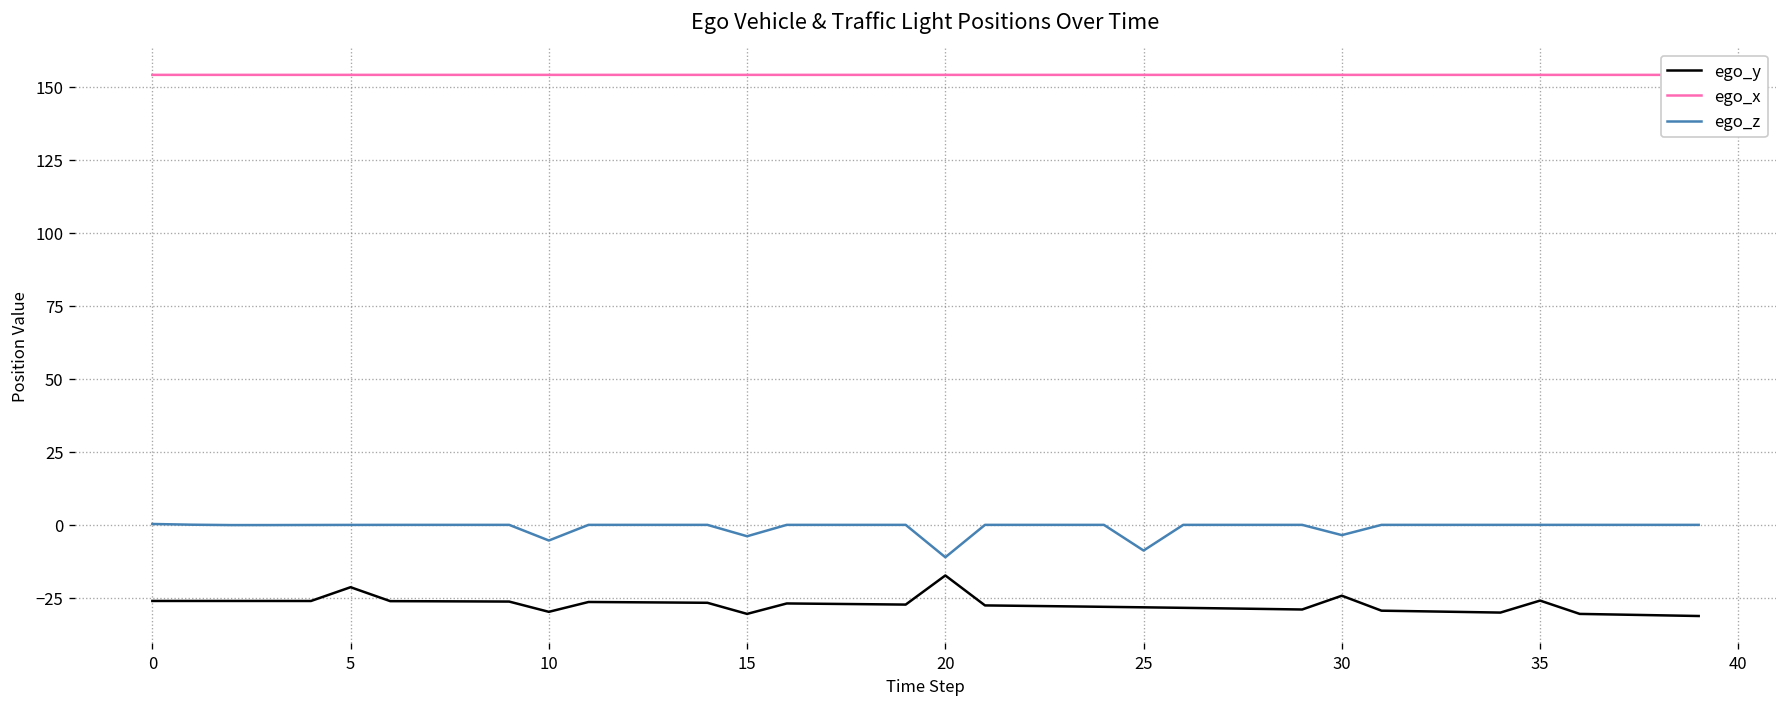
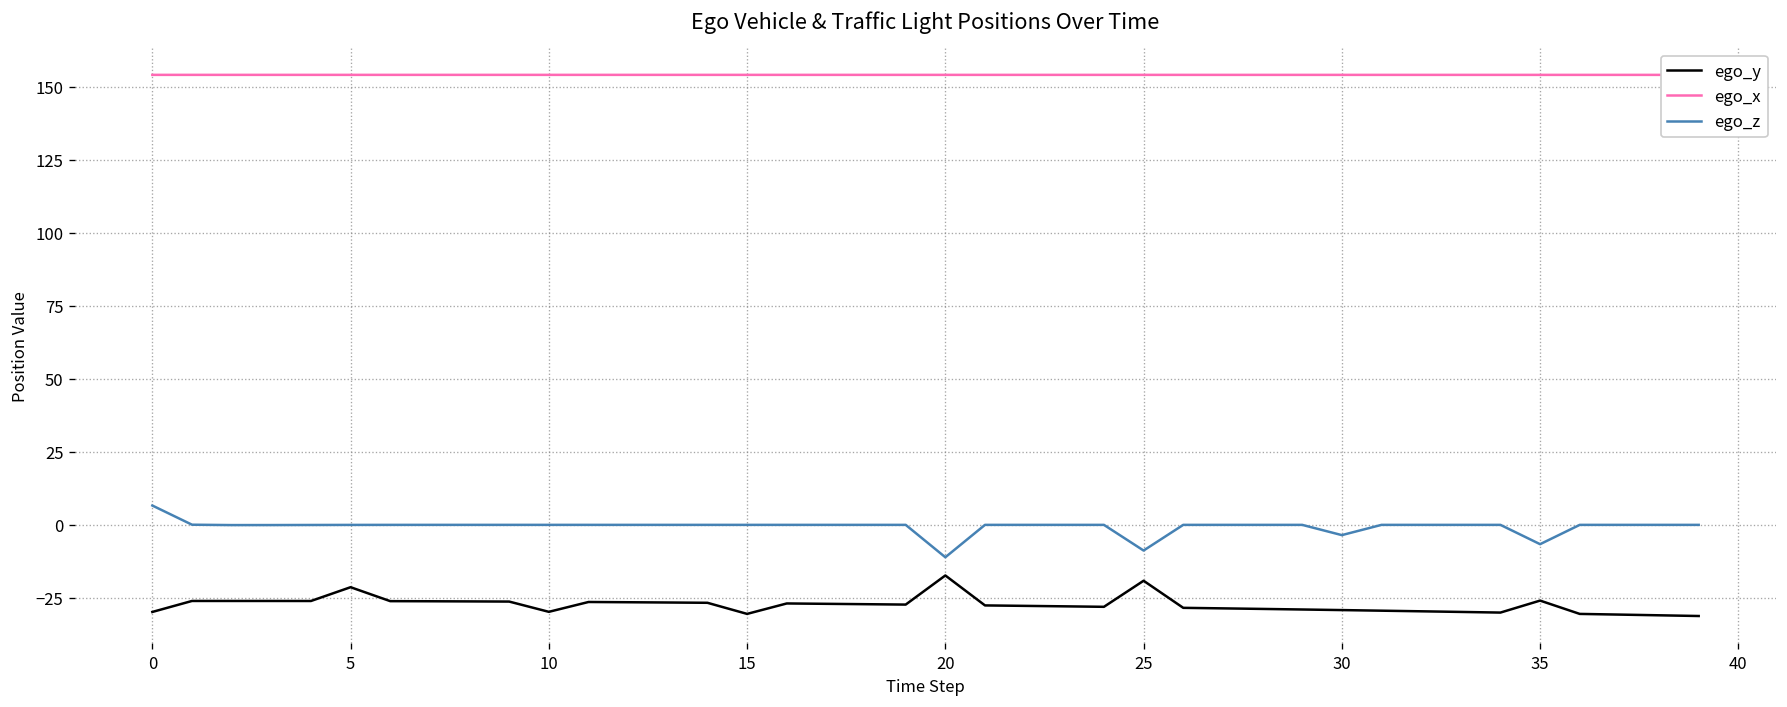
ego_y, 0: -26 -> -30
ego_z, 0: 0 -> 7
ego_z, 10: -5 -> 0
ego_z, 15: -4 -> 0
ego_y, 25: -28 -> -19
ego_y, 30: -24 -> -29
ego_z, 35: 0 -> -7
